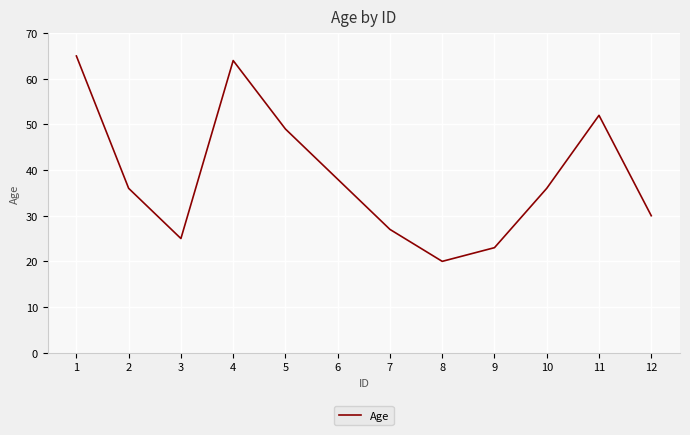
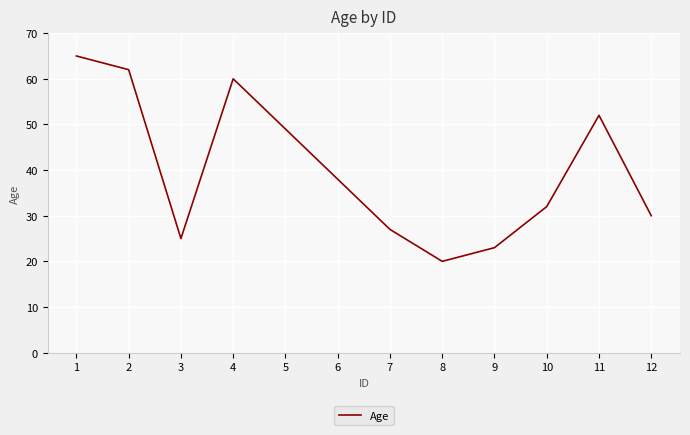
2: 36 -> 62
4: 64 -> 60
10: 36 -> 32
